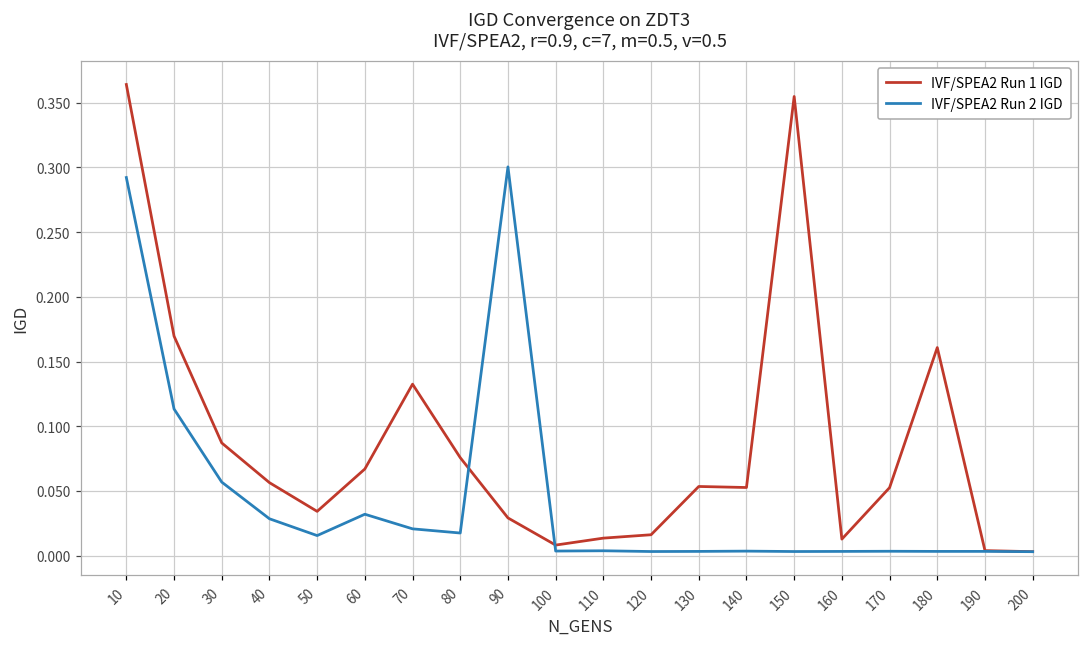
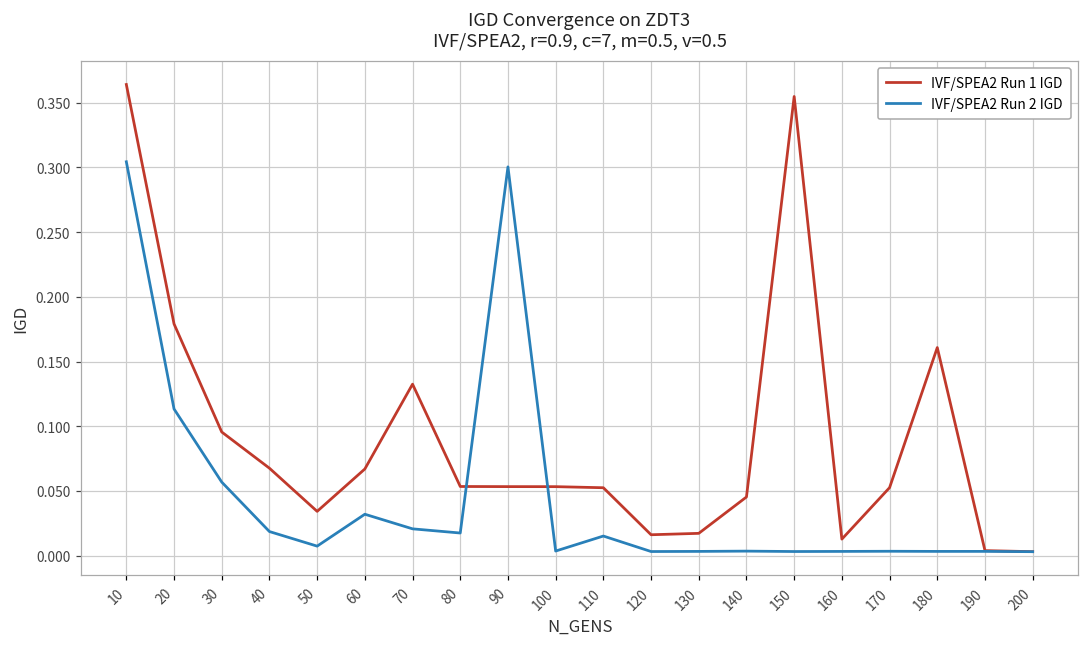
IVF/SPEA2 Run 2 IGD, 10: 0.292 -> 0.304
IVF/SPEA2 Run 1 IGD, 20: 0.170 -> 0.179
IVF/SPEA2 Run 1 IGD, 30: 0.087 -> 0.096
IVF/SPEA2 Run 1 IGD, 40: 0.056 -> 0.068
IVF/SPEA2 Run 2 IGD, 40: 0.028 -> 0.019
IVF/SPEA2 Run 2 IGD, 50: 0.015 -> 0.007
IVF/SPEA2 Run 1 IGD, 80: 0.076 -> 0.053
IVF/SPEA2 Run 1 IGD, 90: 0.029 -> 0.053
IVF/SPEA2 Run 1 IGD, 100: 0.008 -> 0.053
IVF/SPEA2 Run 1 IGD, 110: 0.014 -> 0.052
IVF/SPEA2 Run 2 IGD, 110: 0.004 -> 0.015
IVF/SPEA2 Run 1 IGD, 130: 0.053 -> 0.017
IVF/SPEA2 Run 1 IGD, 140: 0.053 -> 0.045
